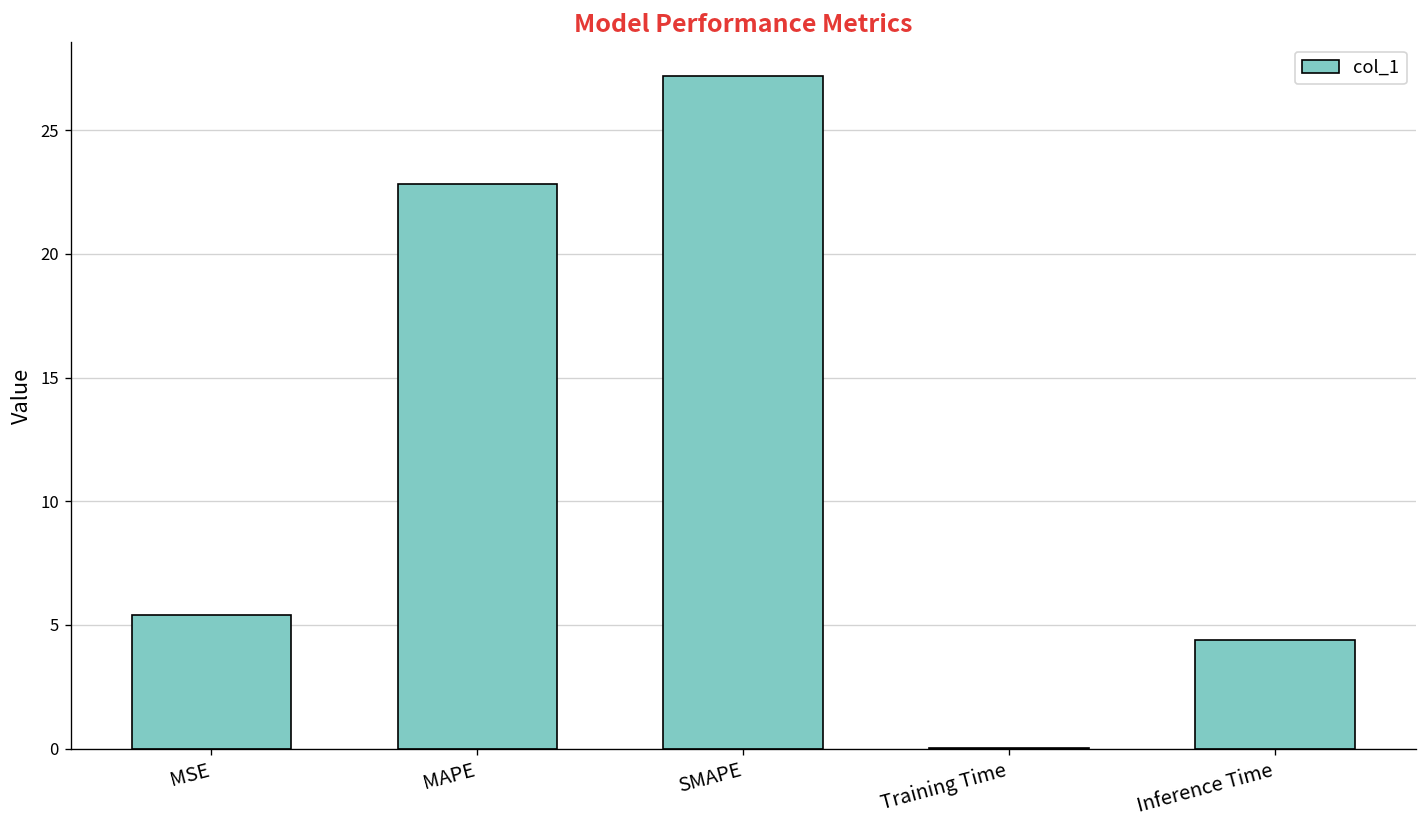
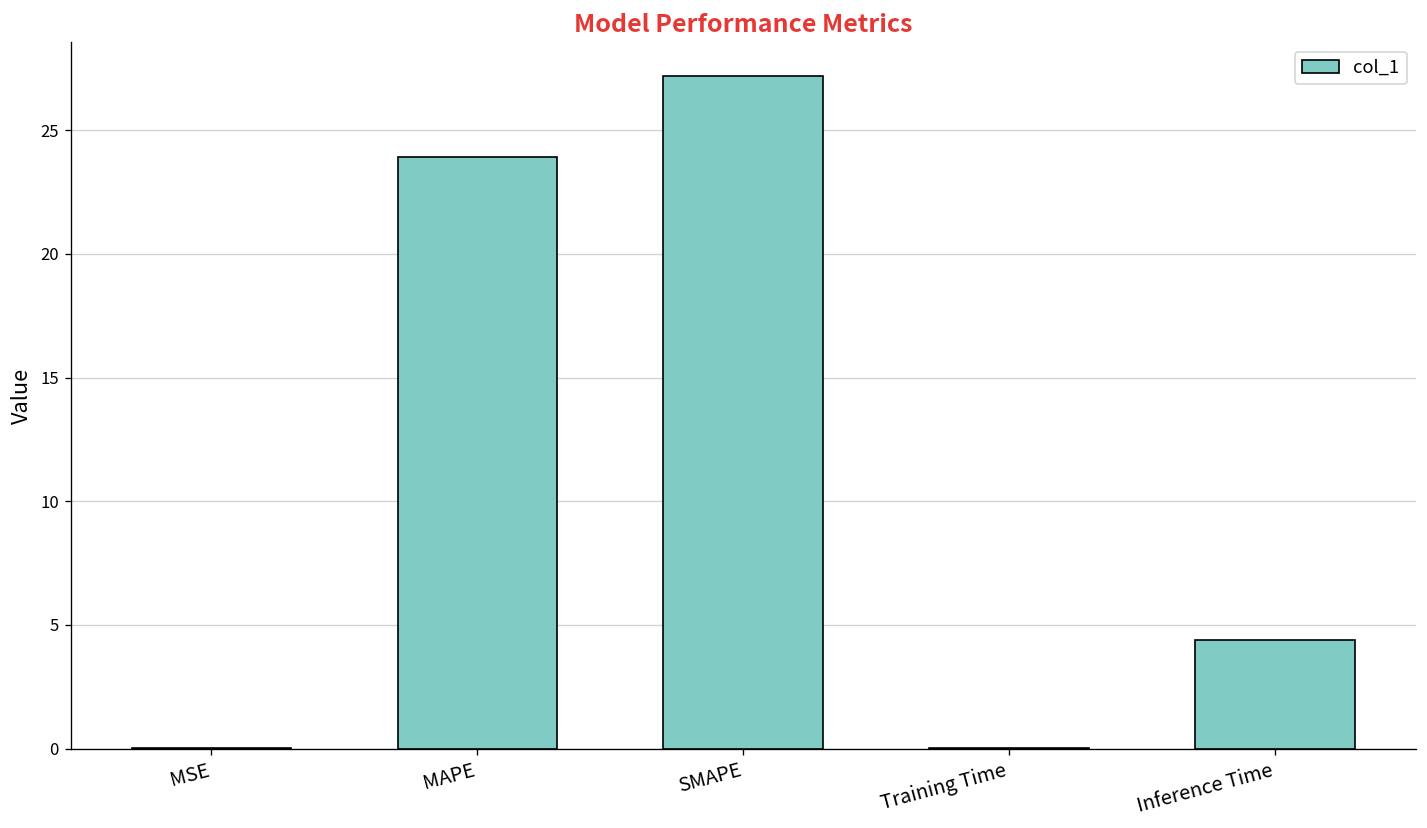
MSE: 5.4 -> 0.0
MAPE: 22.8 -> 23.9
